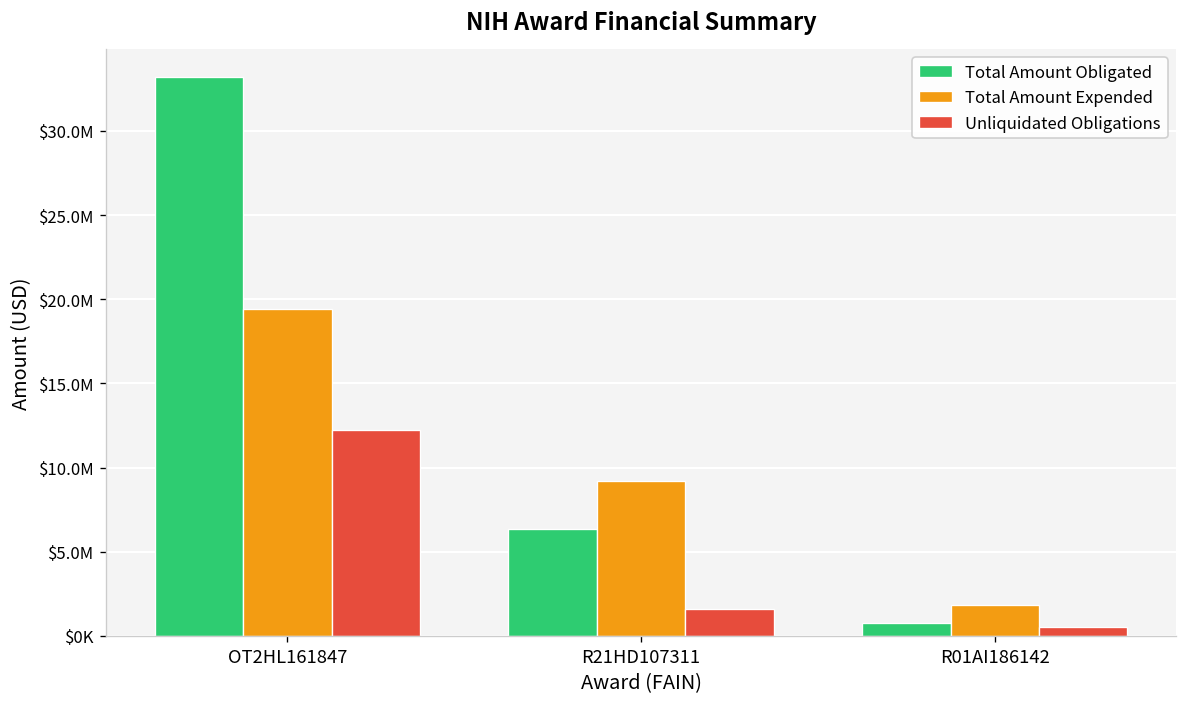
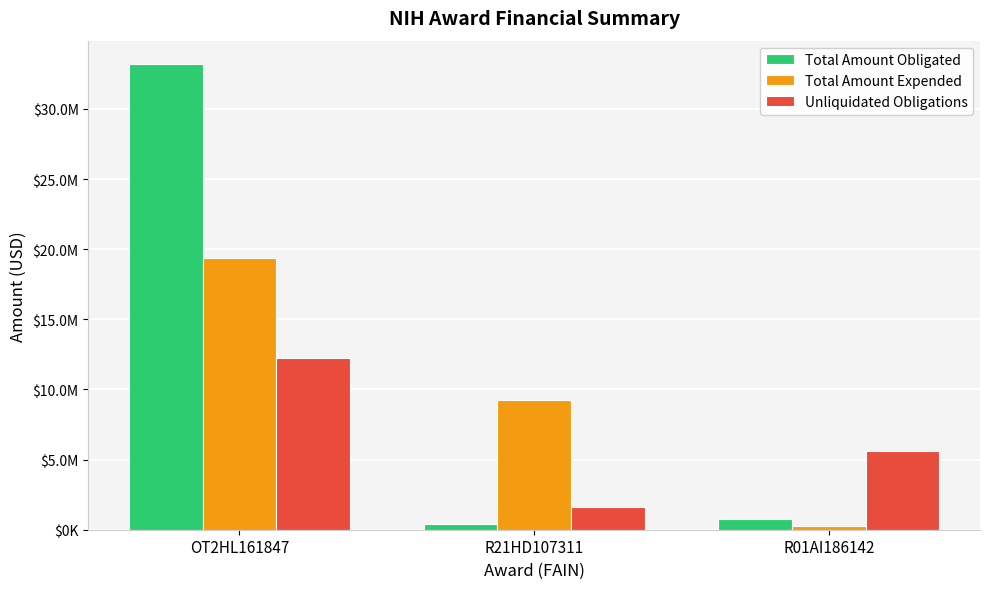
Total Amount Obligated, R21HD107311: $6300000 -> $400000
Total Amount Expended, R01AI186142: $1800000 -> $200000
Unliquidated Obligations, R01AI186142: $500000 -> $5600000
